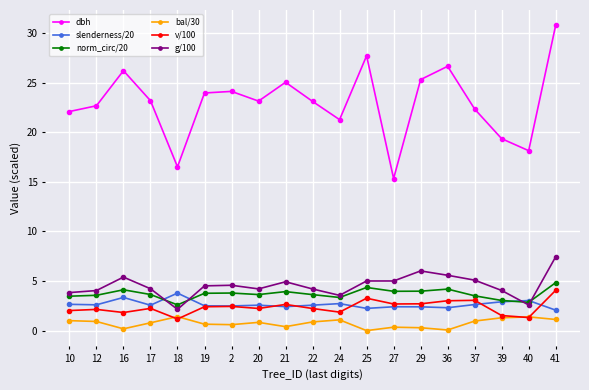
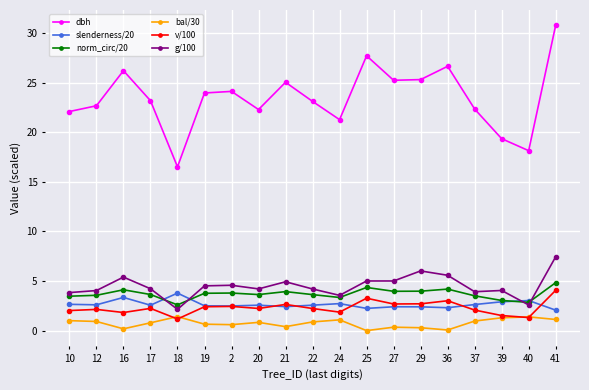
dbh, 20: 23 -> 22
dbh, 27: 15 -> 25
v/100, 37: 3 -> 2
g/100, 37: 5 -> 4
